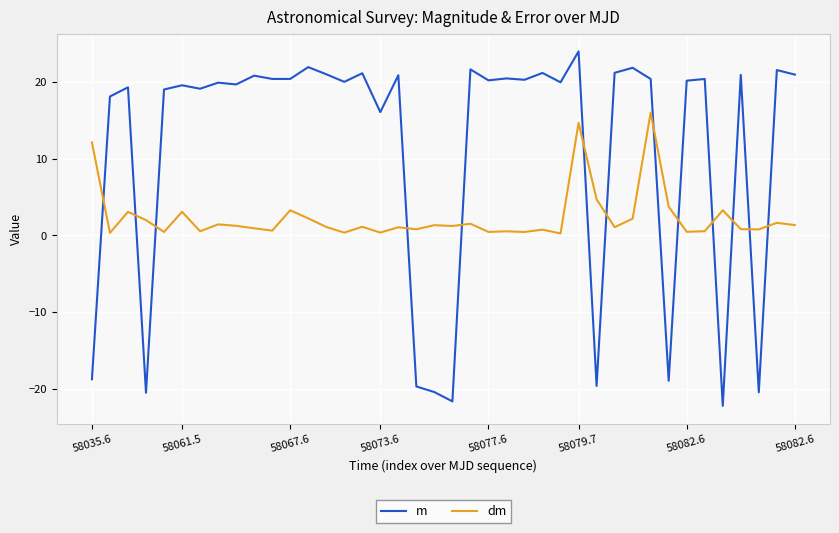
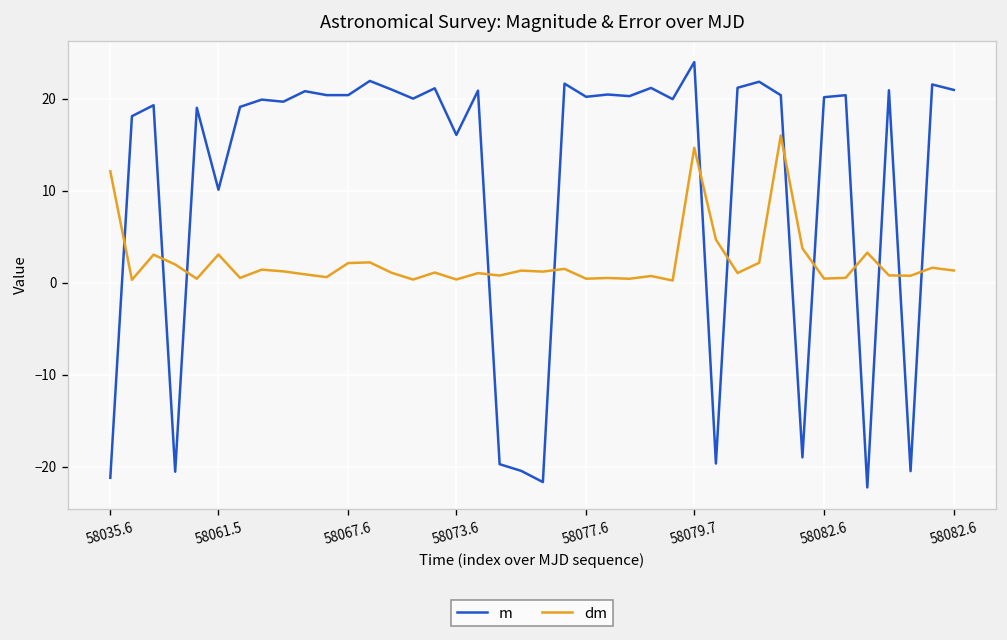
m, 58035.6: -19 -> -21
m, 58061.5: 20 -> 10
dm, 58067.6: 3 -> 2
